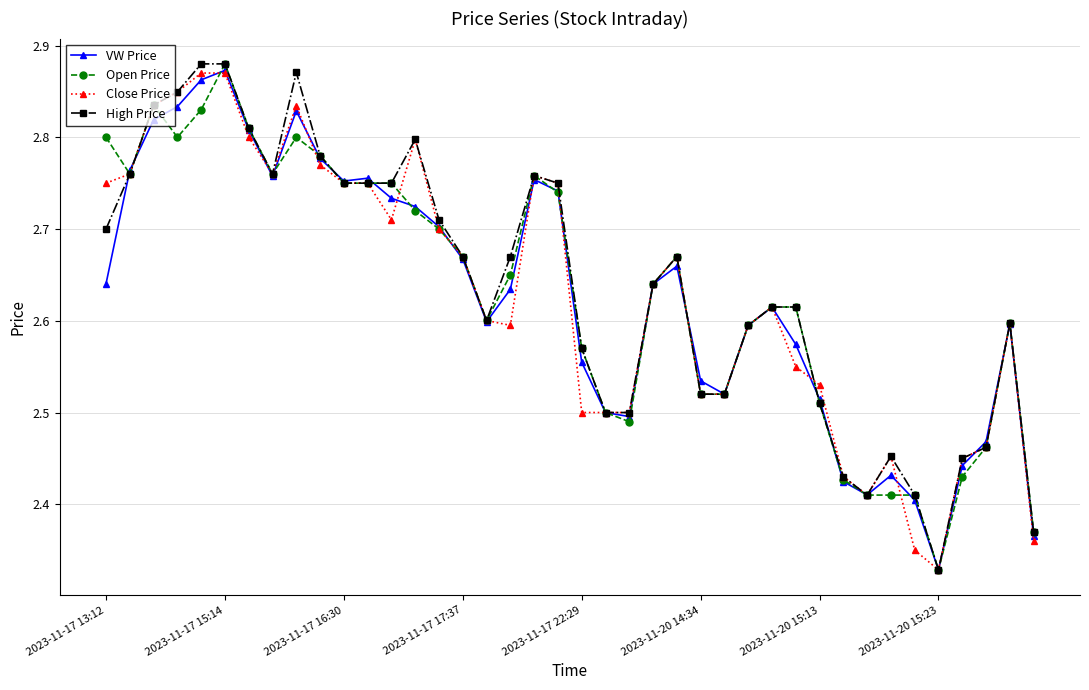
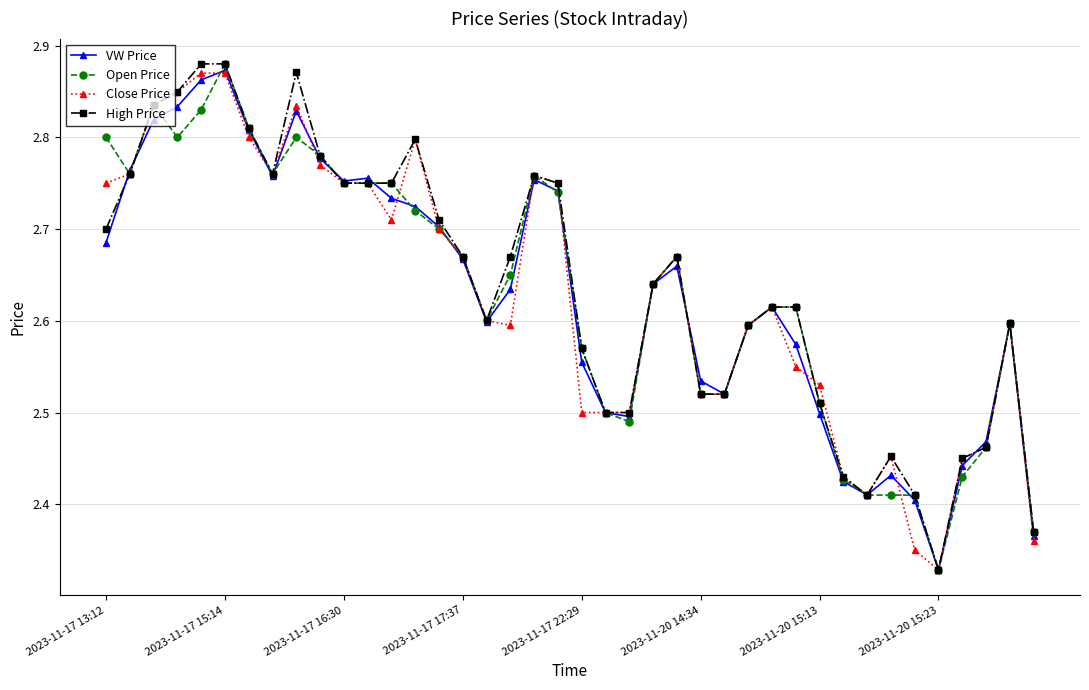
VW Price, 2023-11-17 13:12: 2.64 -> 2.69
VW Price, 2023-11-20 15:13: 2.51 -> 2.50
